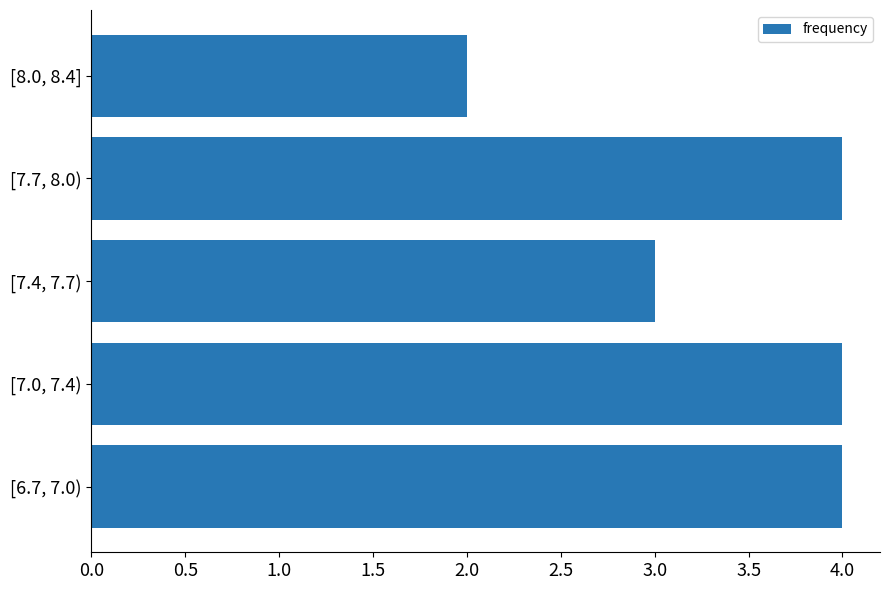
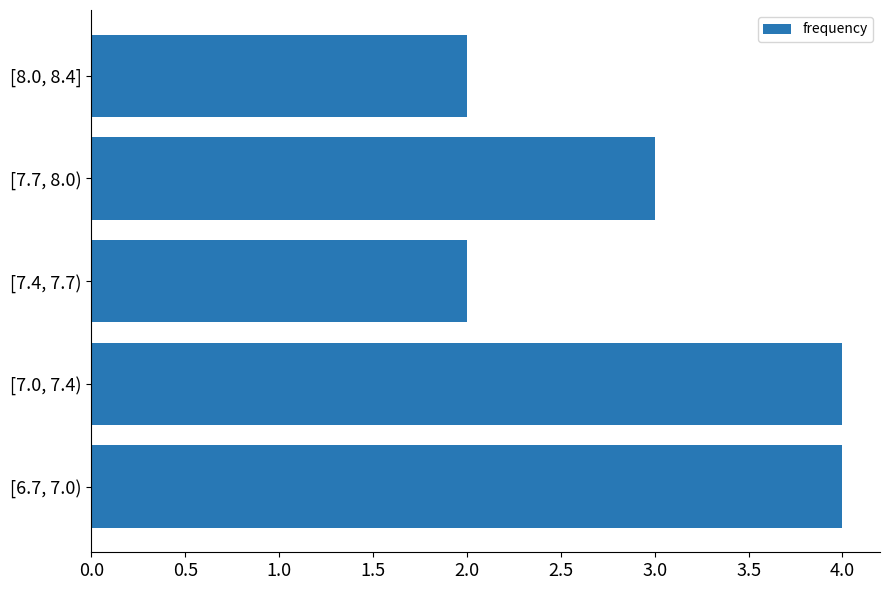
[7.7, 8.0): 4 -> 3
[7.4, 7.7): 3 -> 2
